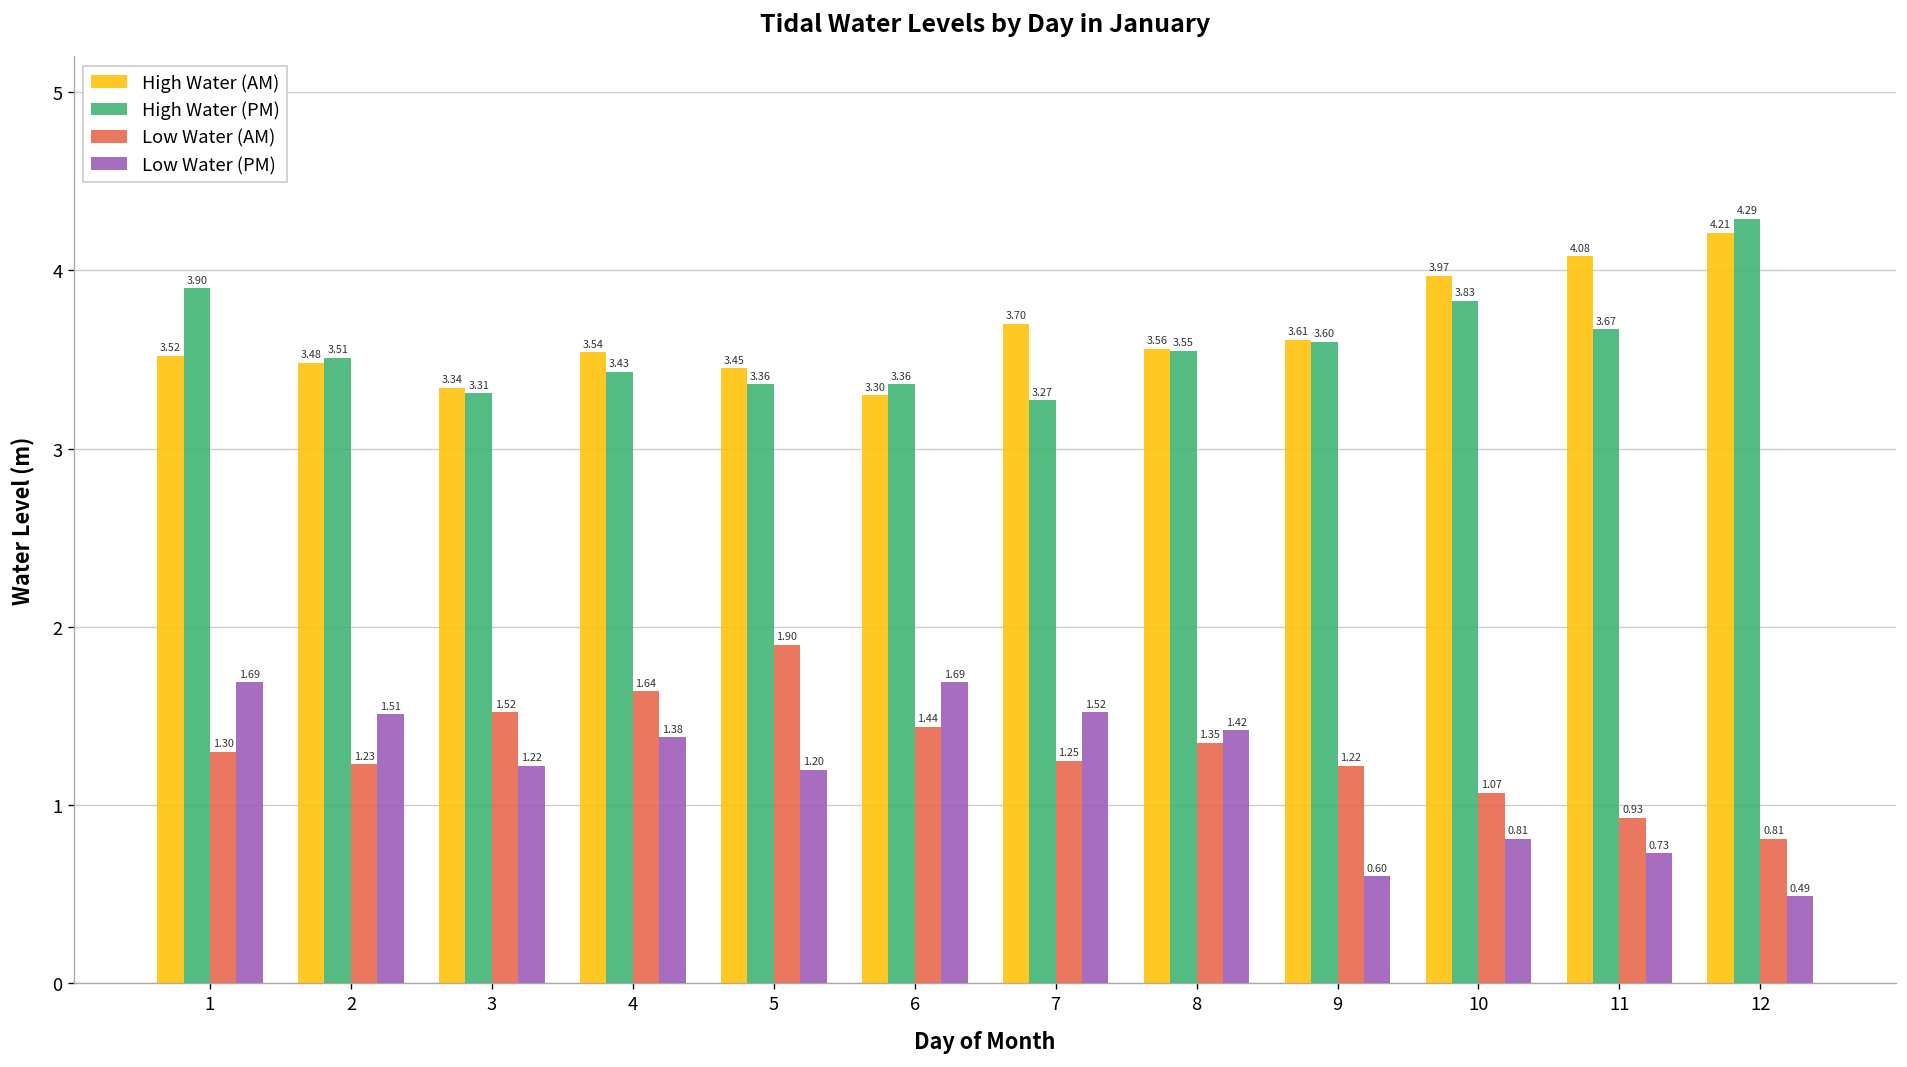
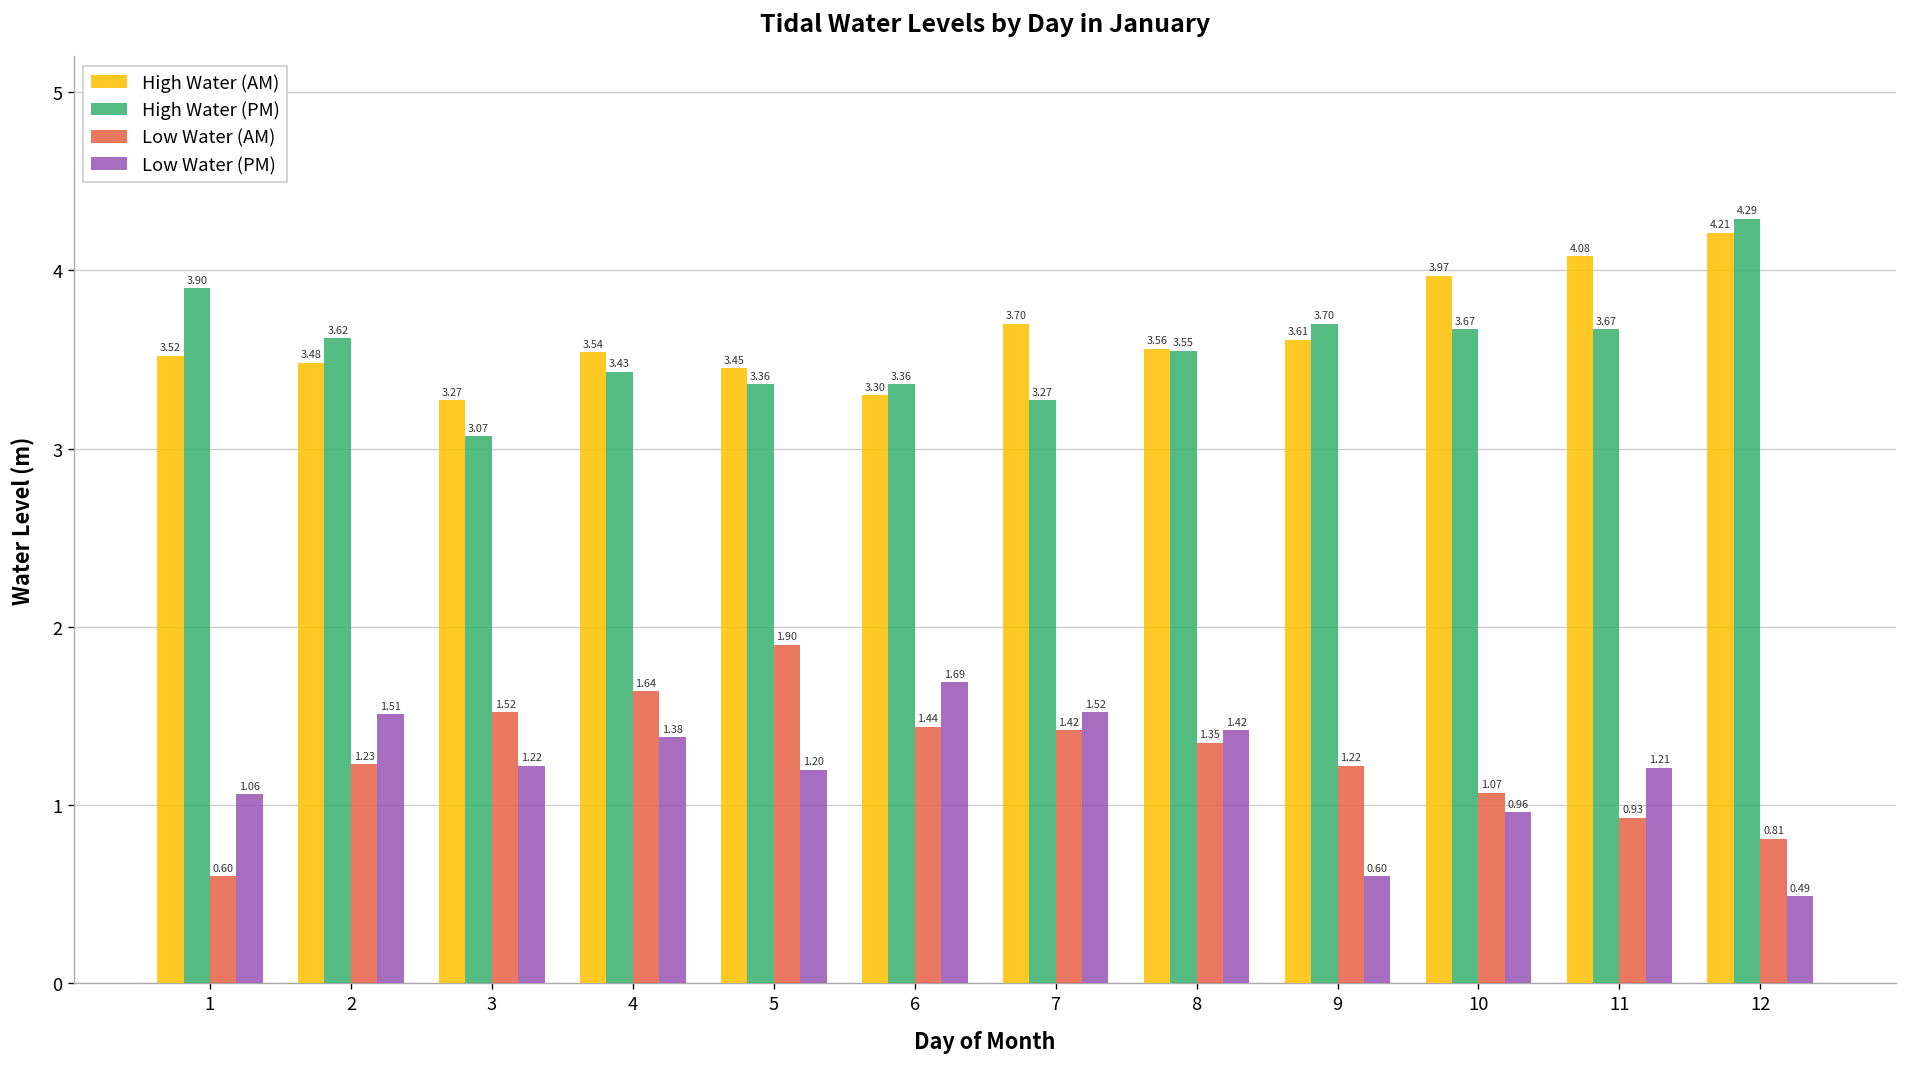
Low Water (AM), 1: 1.30 -> 0.60
Low Water (PM), 1: 1.69 -> 1.06
High Water (PM), 2: 3.51 -> 3.62
High Water (AM), 3: 3.34 -> 3.27
High Water (PM), 3: 3.31 -> 3.07
Low Water (AM), 7: 1.25 -> 1.42
High Water (PM), 9: 3.60 -> 3.70
High Water (PM), 10: 3.83 -> 3.67
Low Water (PM), 10: 0.81 -> 0.96
Low Water (PM), 11: 0.73 -> 1.21
